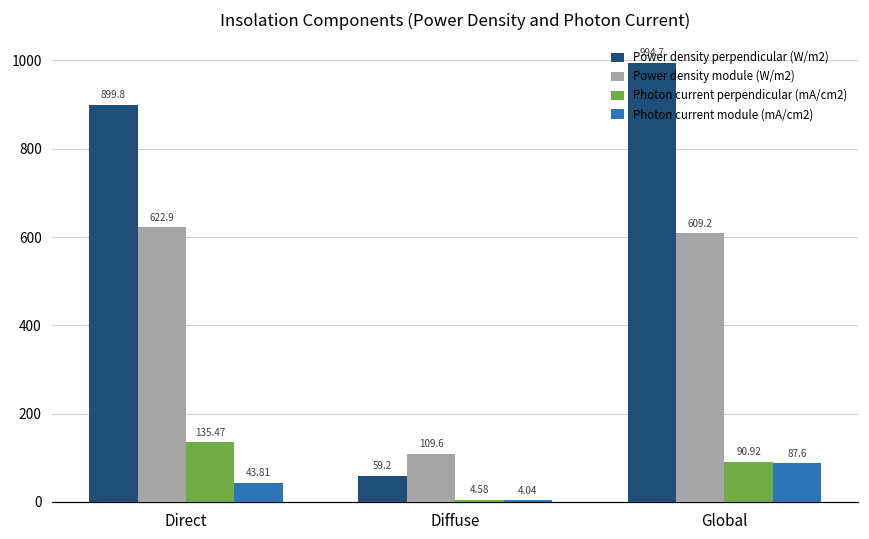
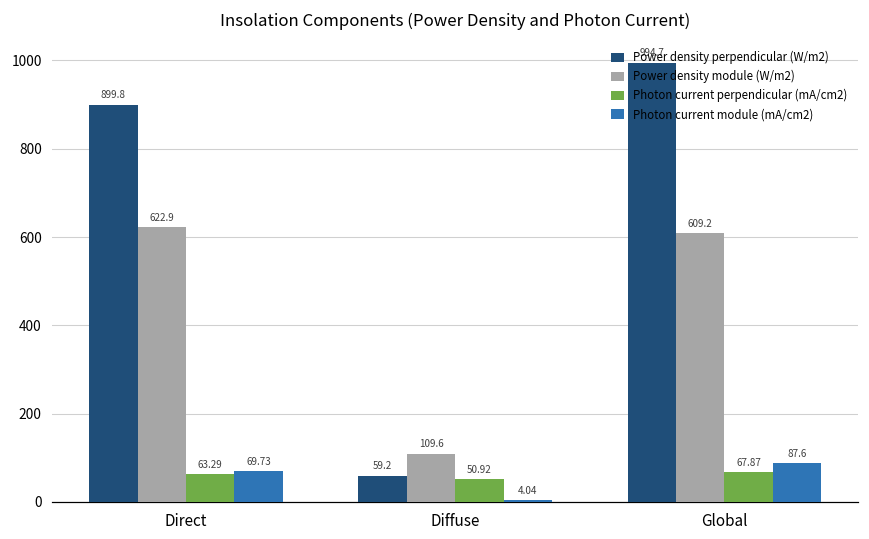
Photon current perpendicular (mA/cm2), Direct: 135.47 -> 63.29
Photon current module (mA/cm2), Direct: 43.81 -> 69.73
Photon current perpendicular (mA/cm2), Diffuse: 4.58 -> 50.92
Photon current perpendicular (mA/cm2), Global: 90.92 -> 67.87
